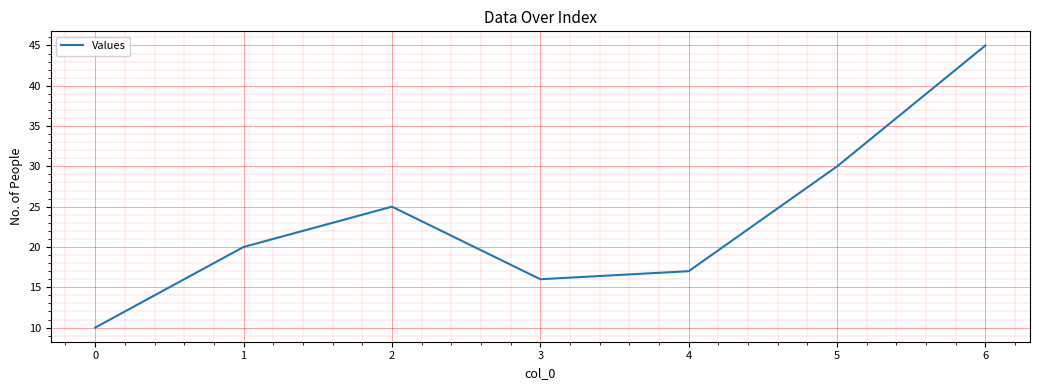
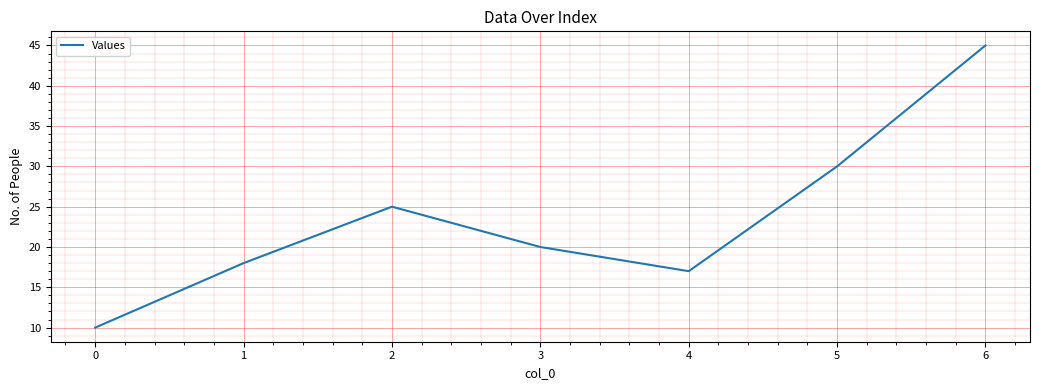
1: 20 -> 18
3: 16 -> 20
